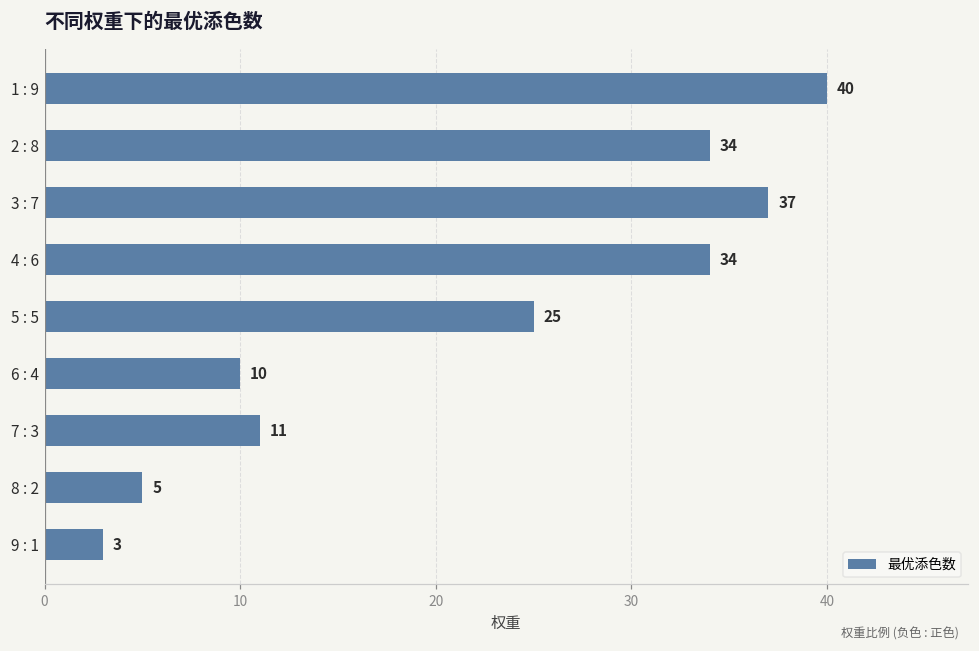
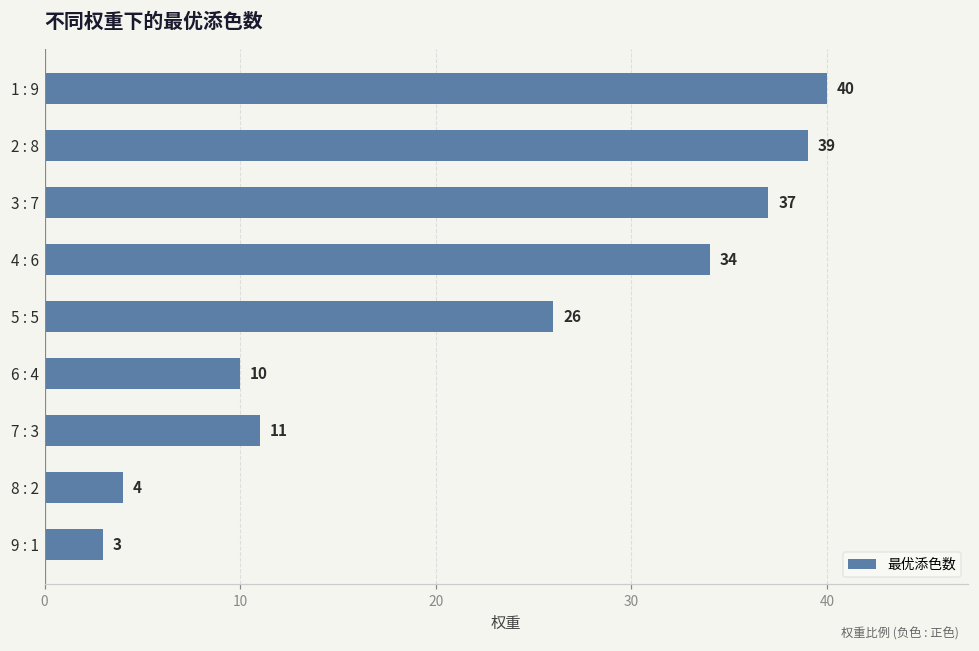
2 : 8: 34 -> 39
5 : 5: 25 -> 26
8 : 2: 5 -> 4
